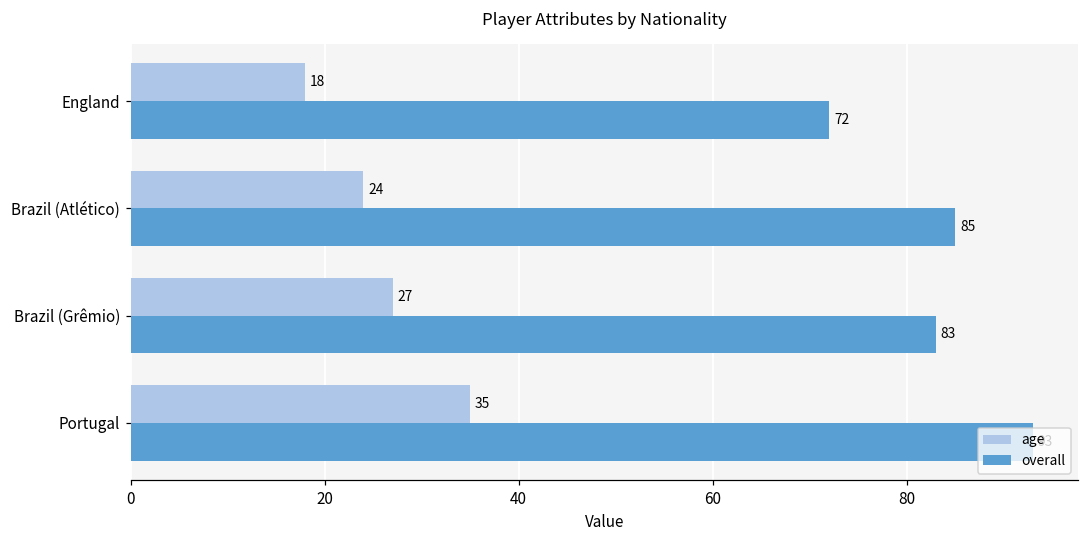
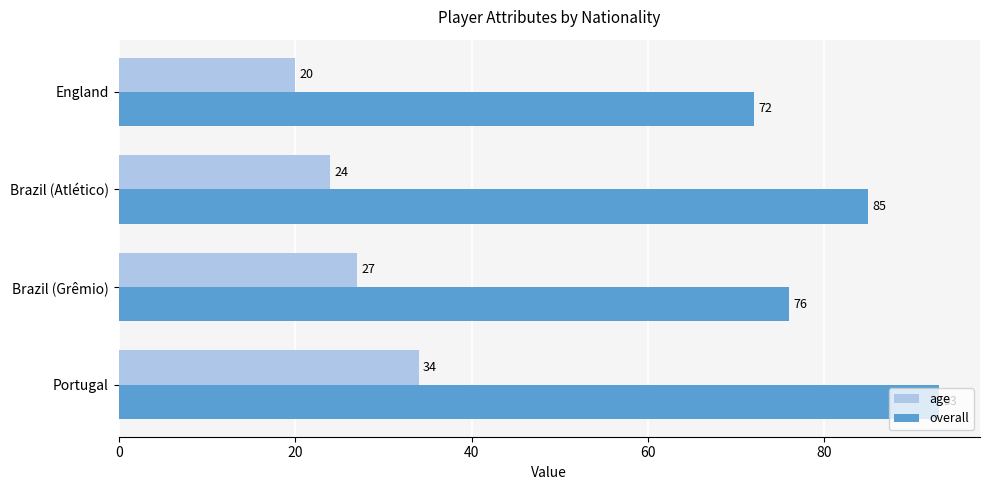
age, England: 18 -> 20
overall, Brazil (Grêmio): 83 -> 76
age, Portugal: 35 -> 34
